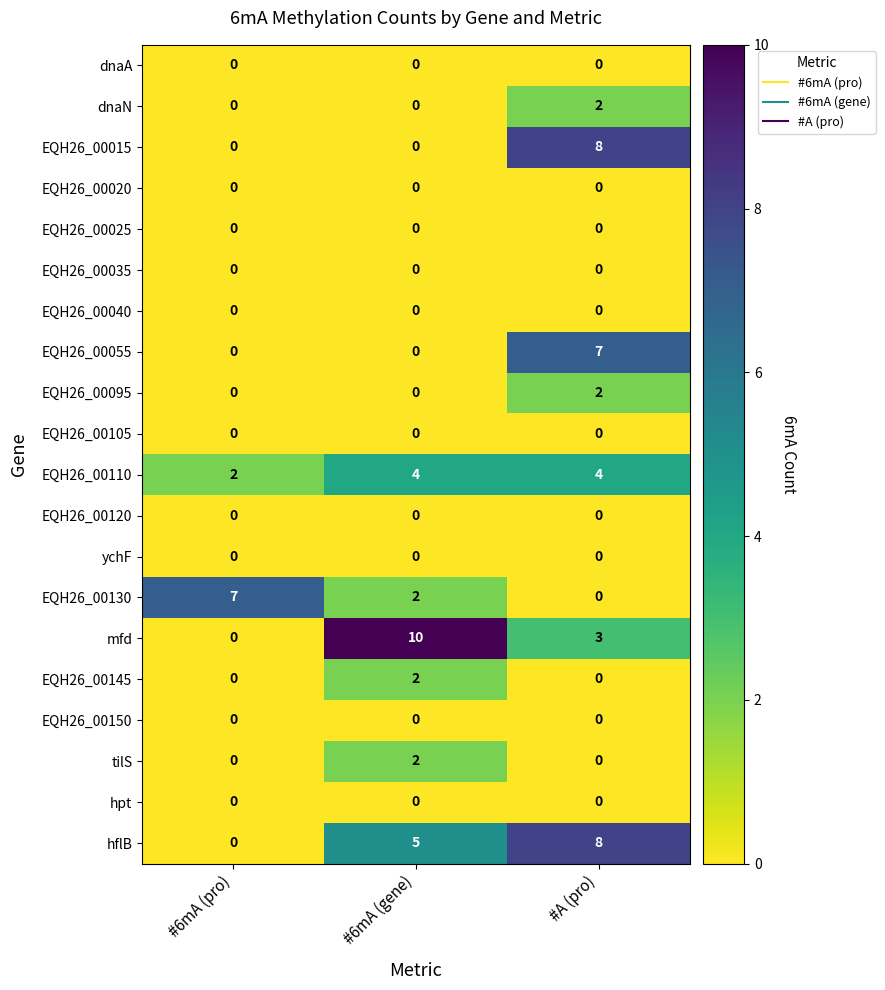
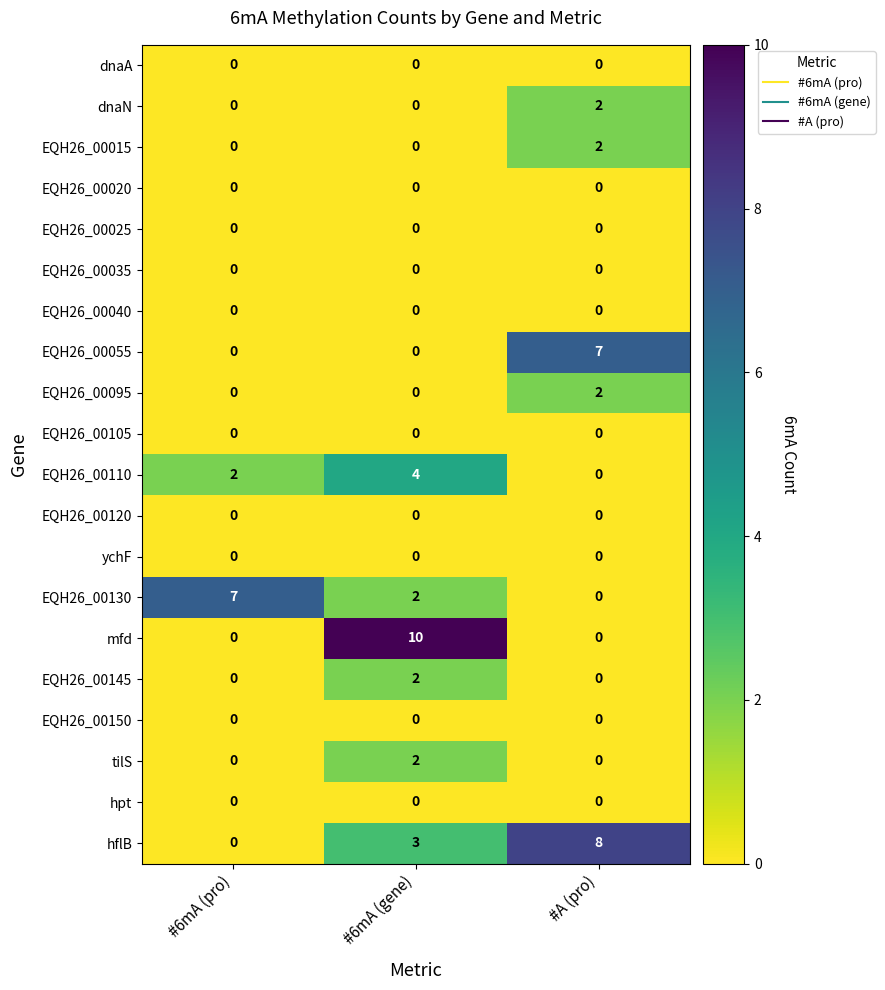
EQH26_00015, #A (pro): 8 -> 2
EQH26_00110, #A (pro): 4 -> 0
mfd, #A (pro): 3 -> 0
hflB, #6mA (gene): 5 -> 3
